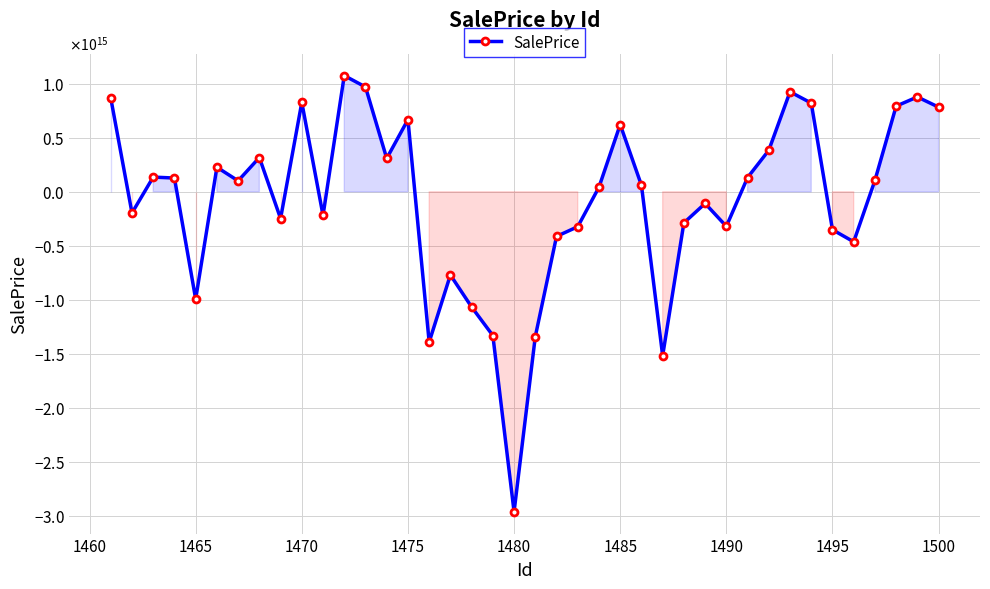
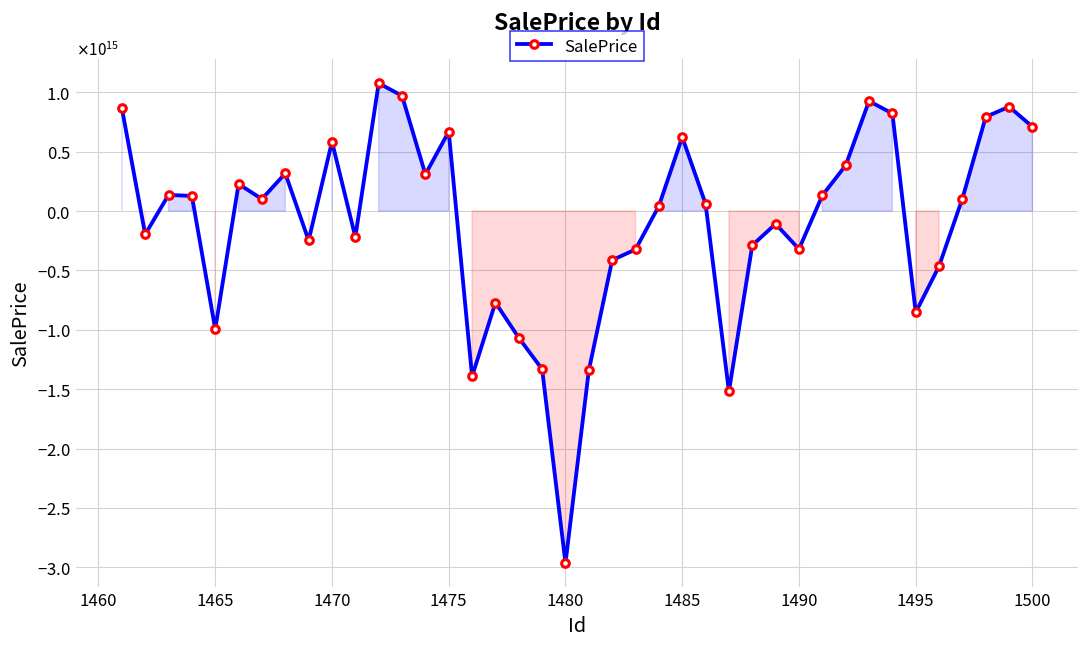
1470: 830000000000000 -> 580000000000000
1495: -350000000000000 -> -850000000000000
1500: 780000000000000 -> 710000000000000
